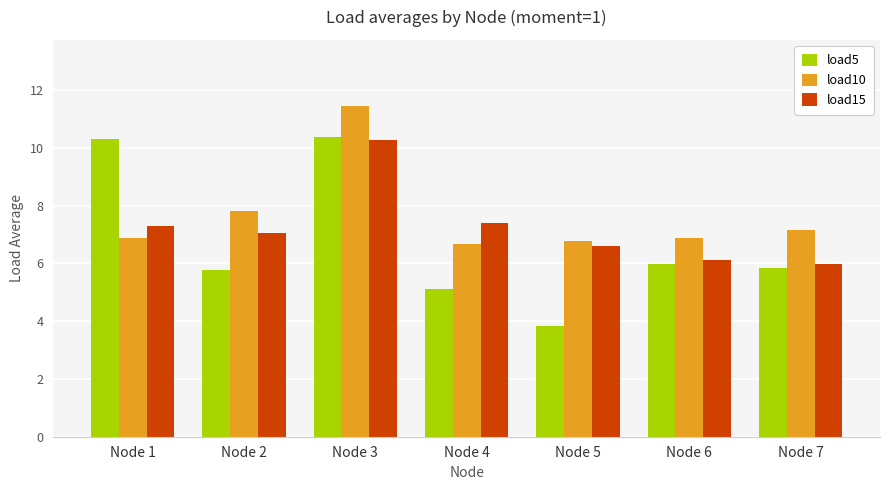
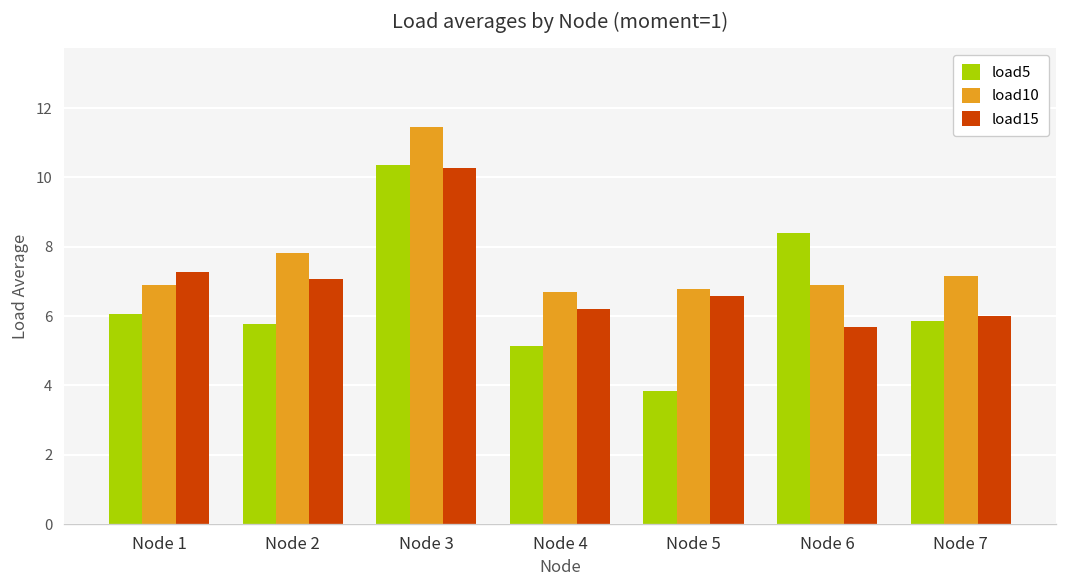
load5, Node 1: 10.3 -> 6.1
load15, Node 4: 7.4 -> 6.2
load5, Node 6: 6.0 -> 8.4
load15, Node 6: 6.1 -> 5.7
